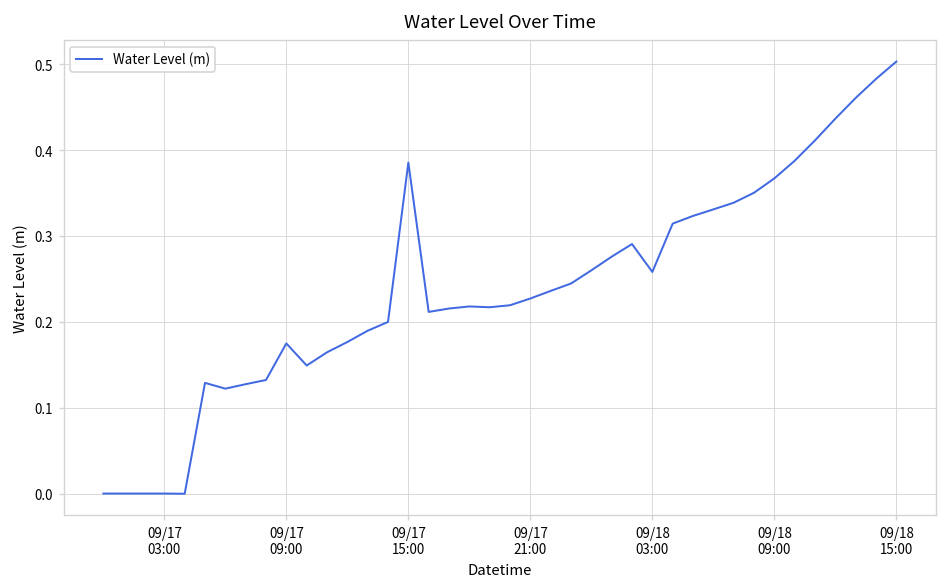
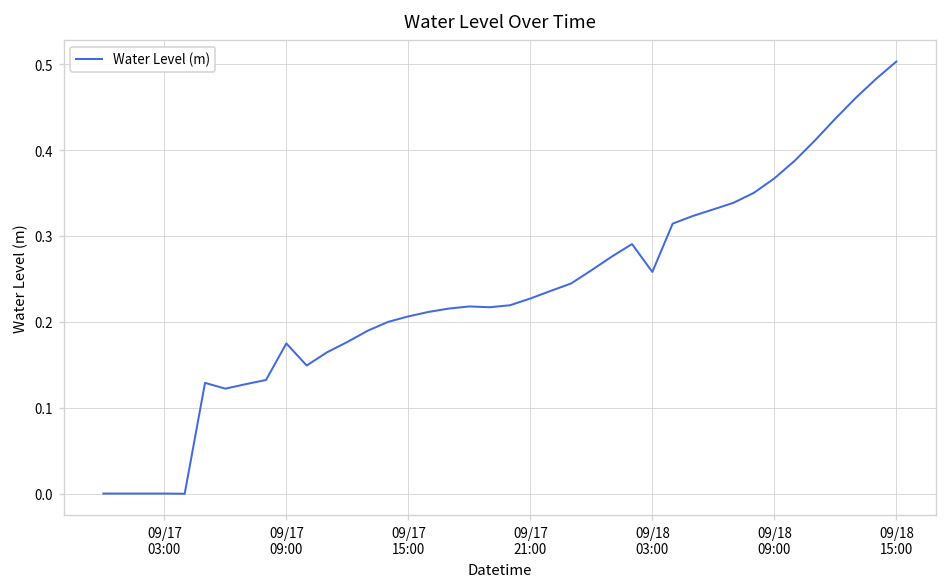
09/17 15:00: 0.39 -> 0.21
